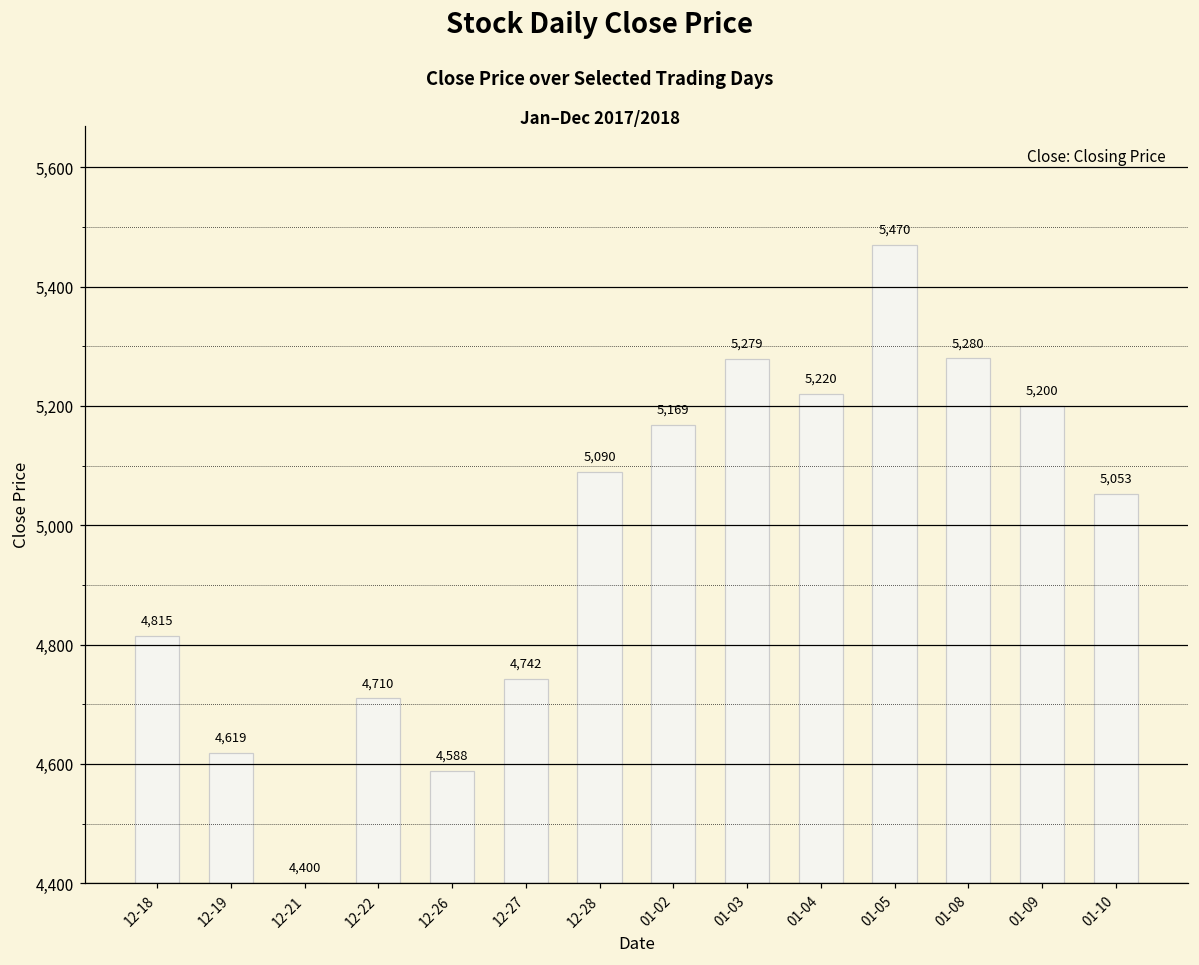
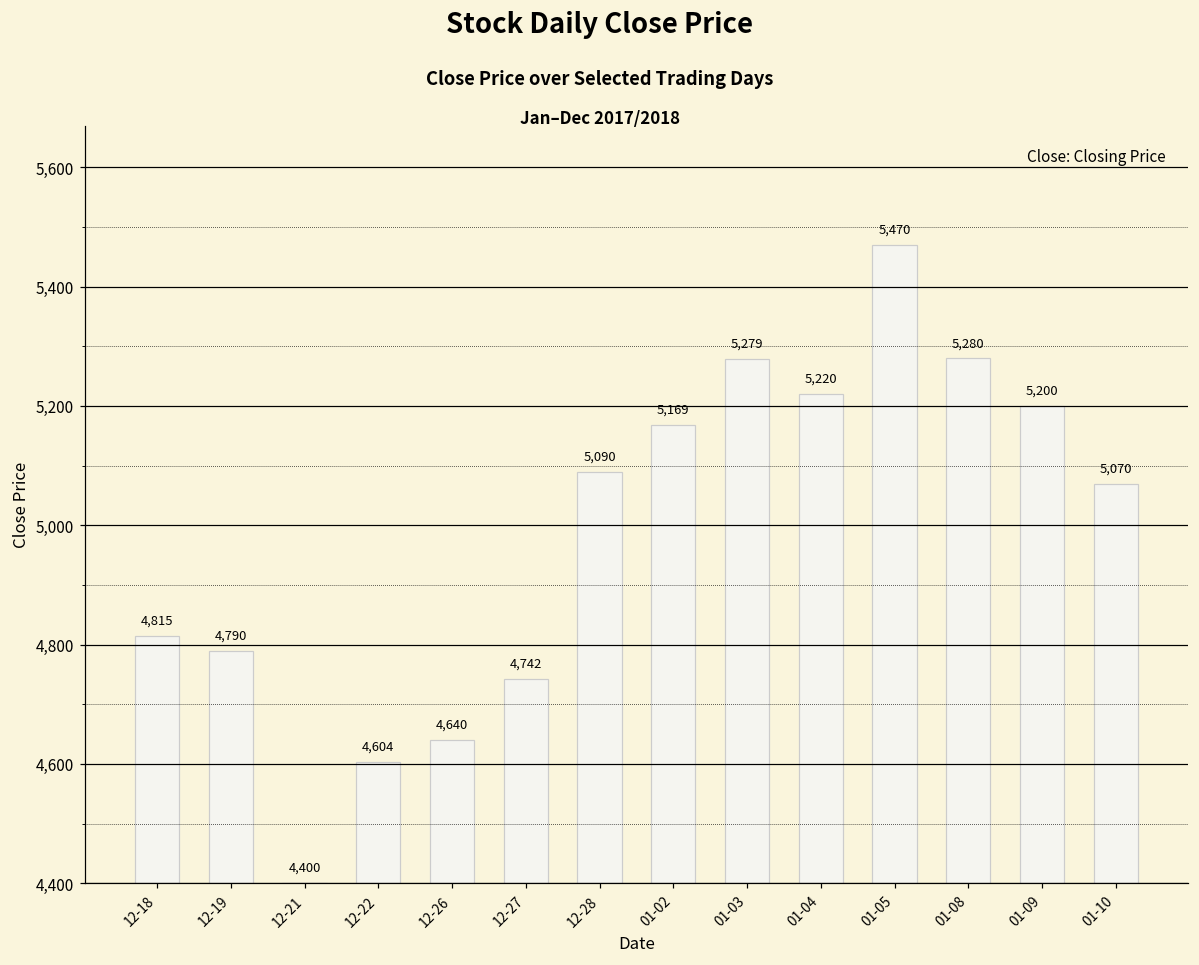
12-19: 4,619 -> 4,790
12-22: 4,710 -> 4,604
12-26: 4,588 -> 4,640
01-10: 5,053 -> 5,070
